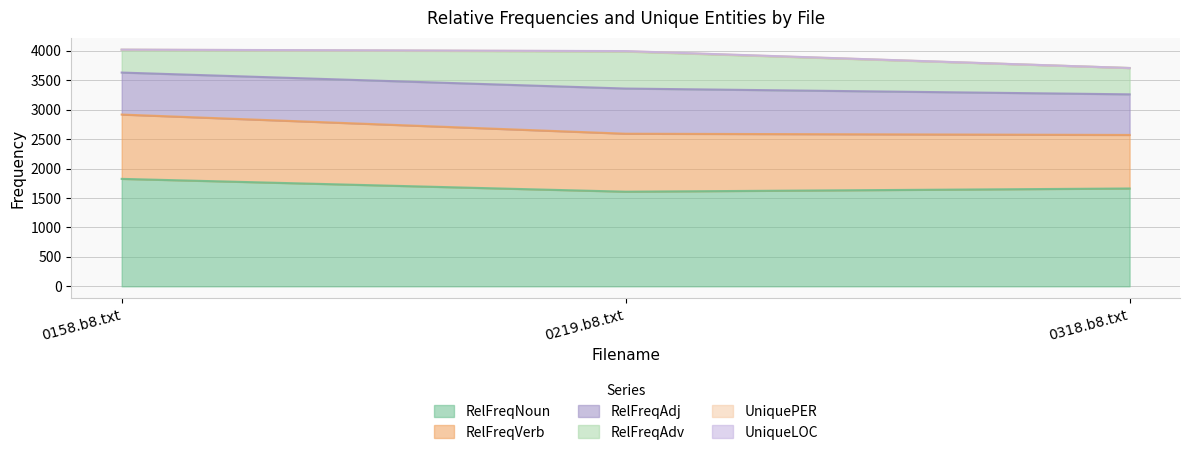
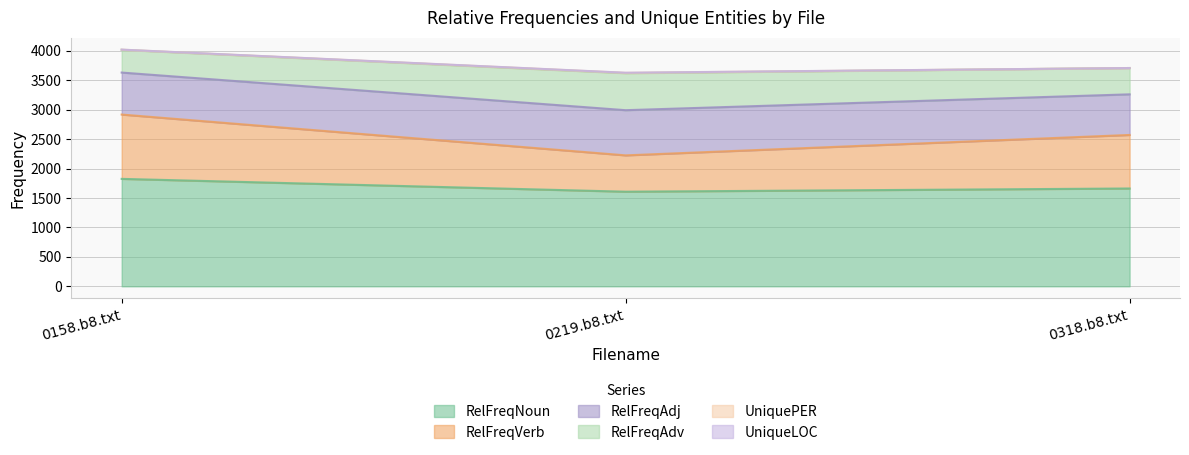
RelFreqVerb, 0219.b8.txt: 1000 -> 600
